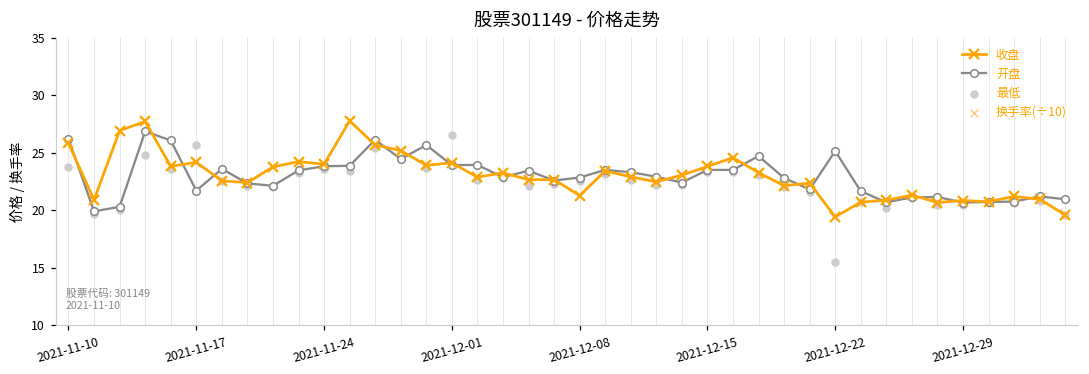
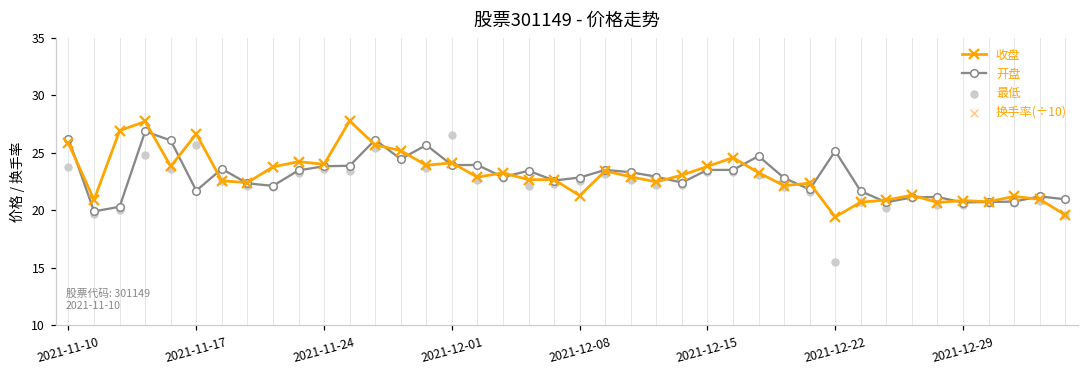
收盘, 2021-11-17: 24.2 -> 26.6
